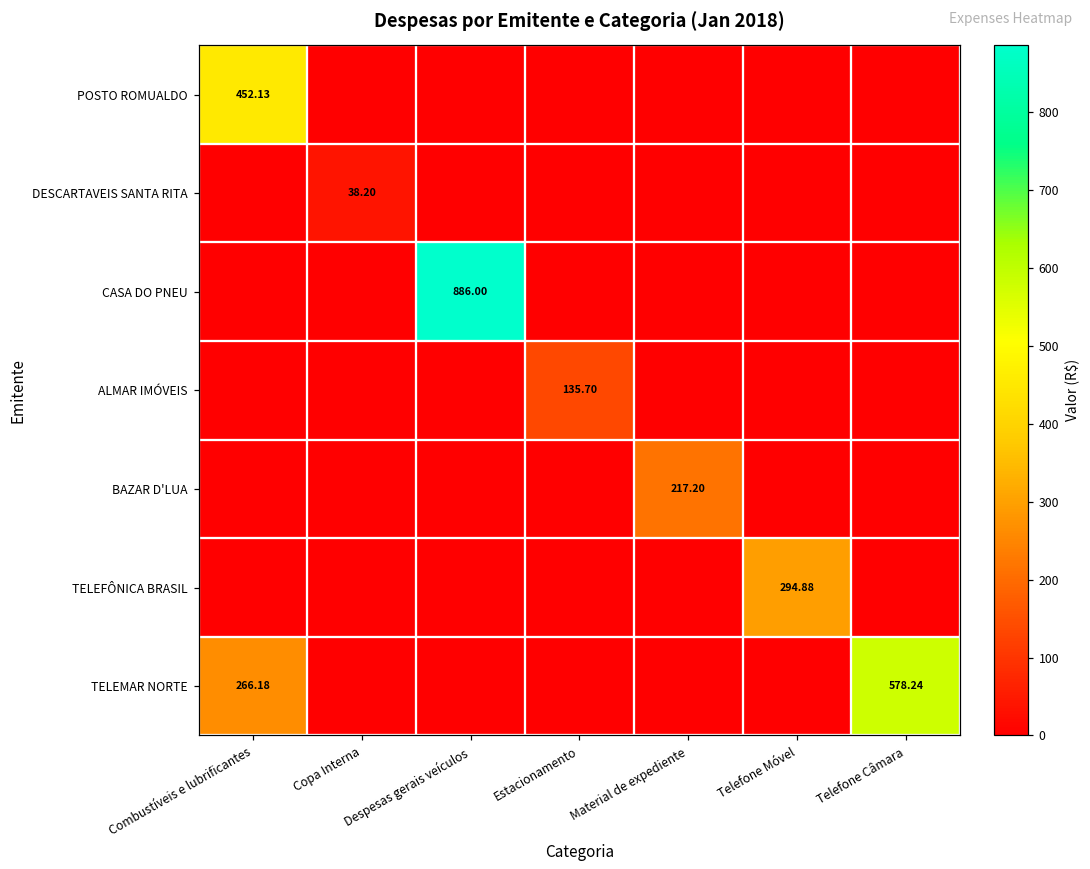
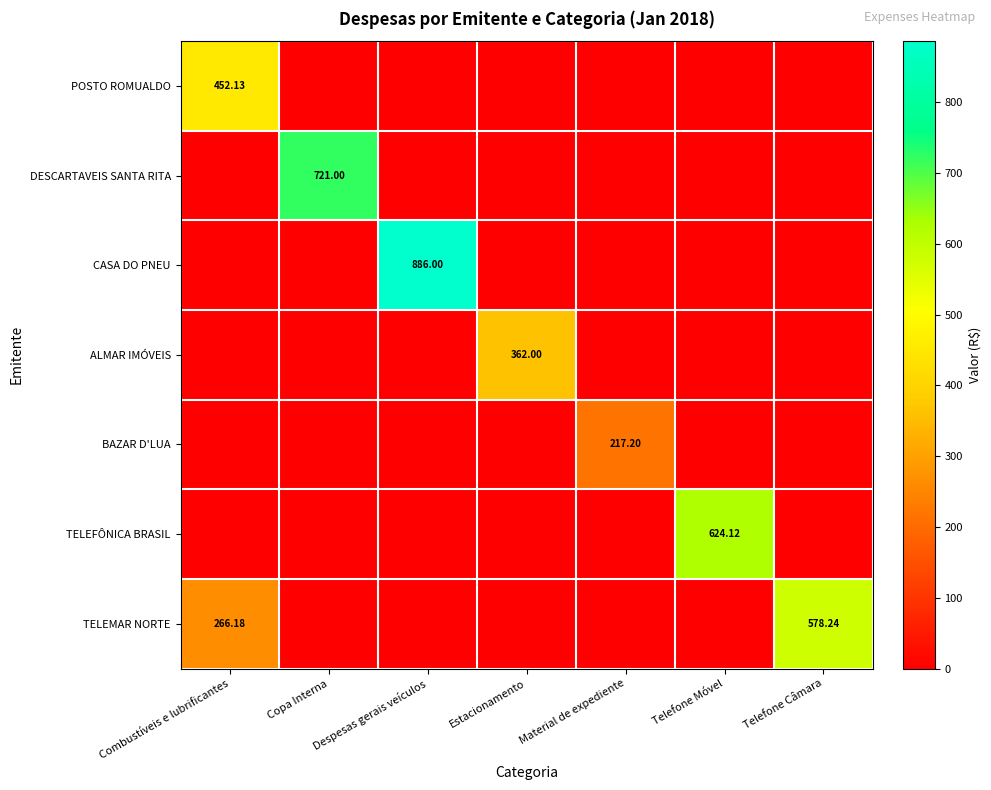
DESCARTAVEIS SANTA RITA, Copa Interna: 38.20 -> 721.00
ALMAR IMÓVEIS, Estacionamento: 135.70 -> 362.00
TELEFÔNICA BRASIL, Telefone Móvel: 294.88 -> 624.12
